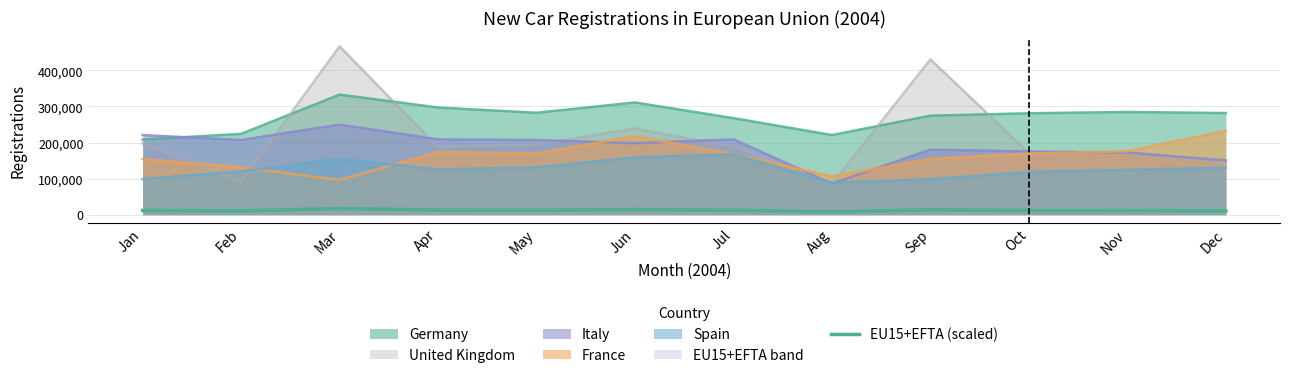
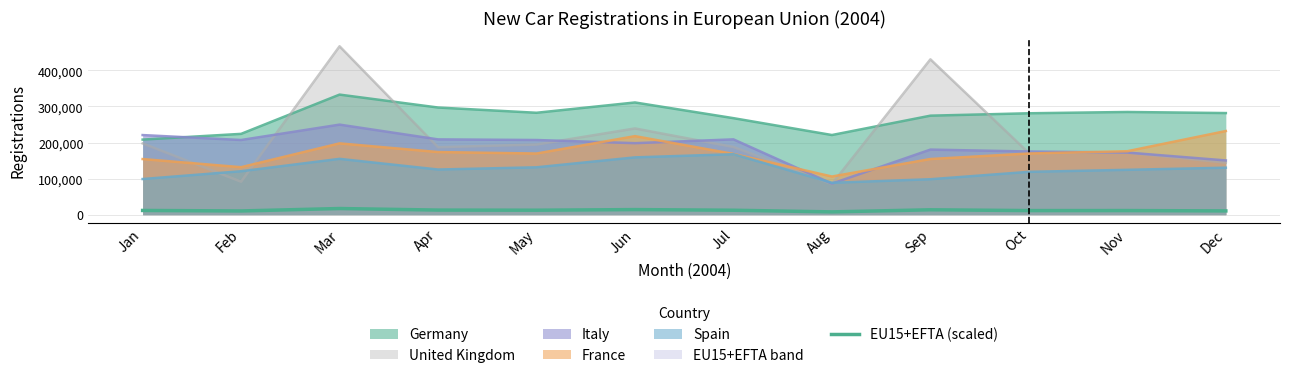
France, Mar: 100,000 -> 200,000
